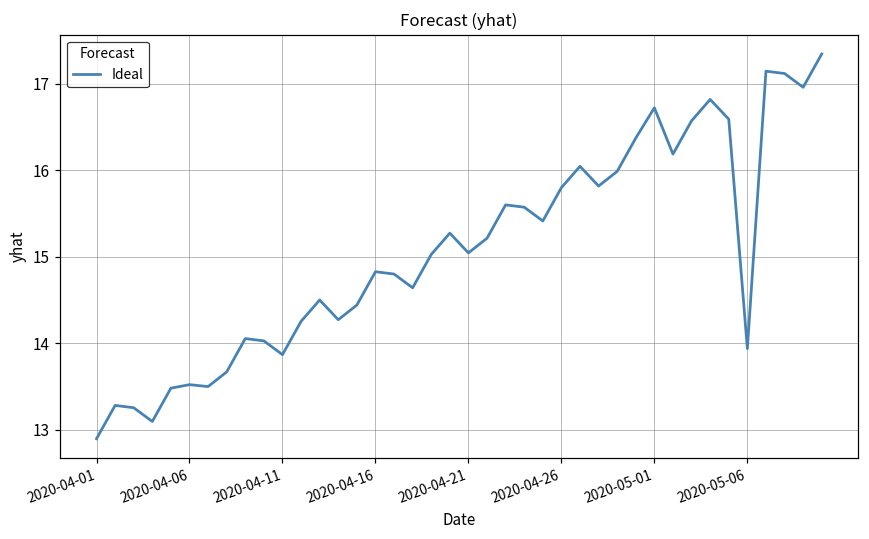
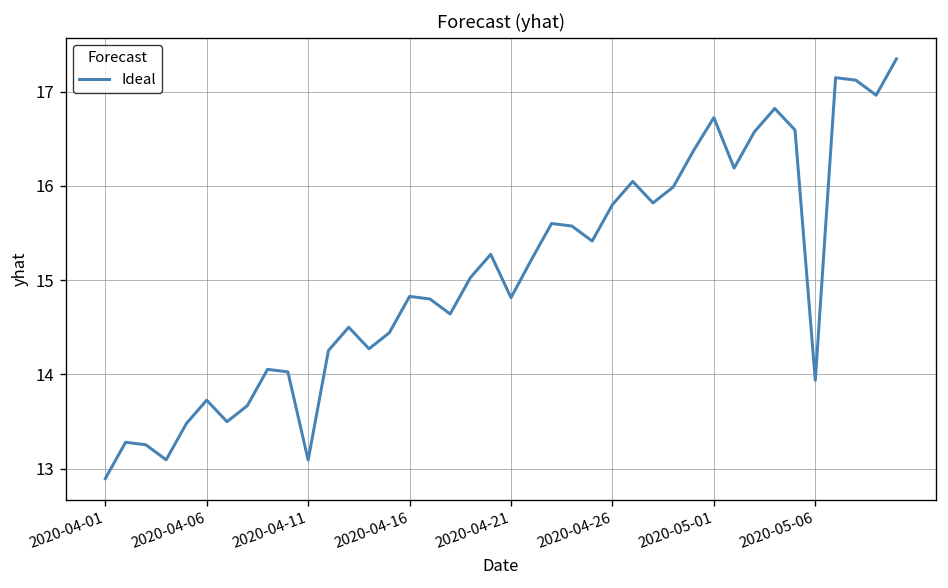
2020-04-06: 13.5 -> 13.7
2020-04-11: 13.9 -> 13.1
2020-04-21: 15.0 -> 14.8
